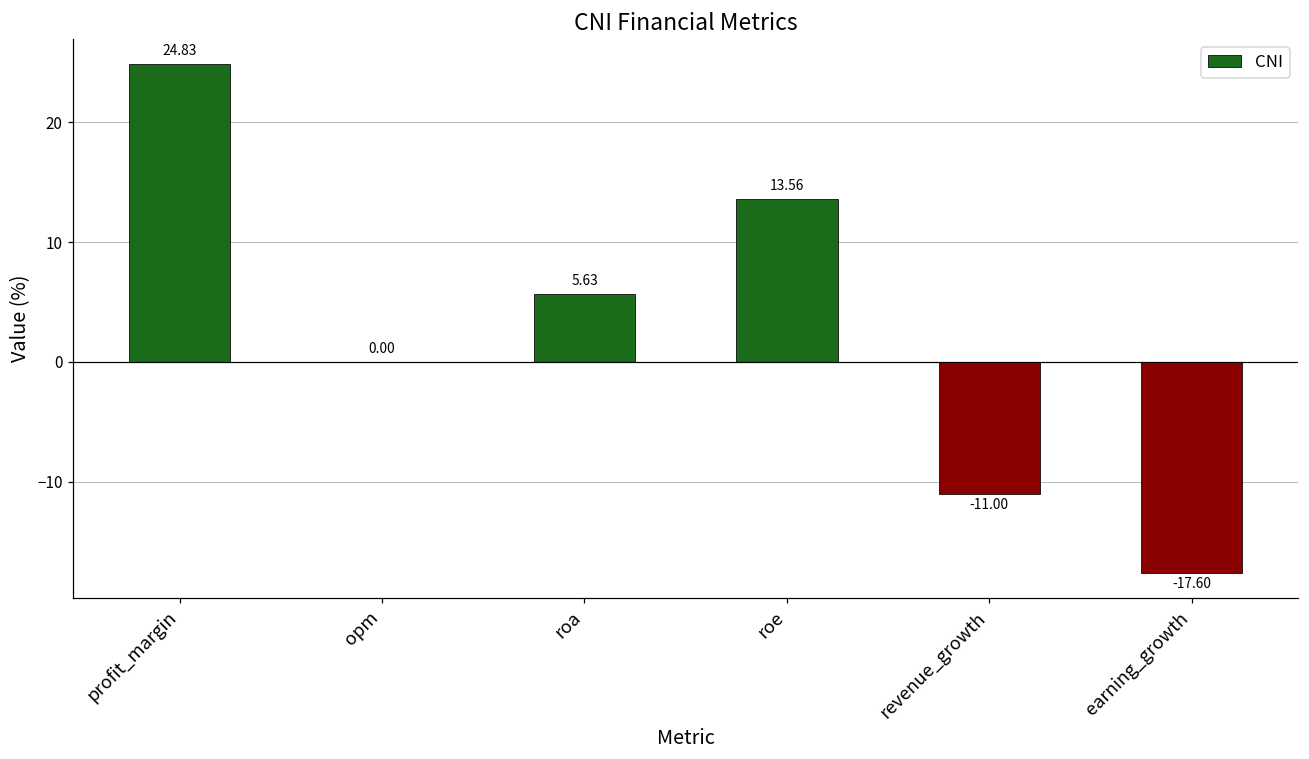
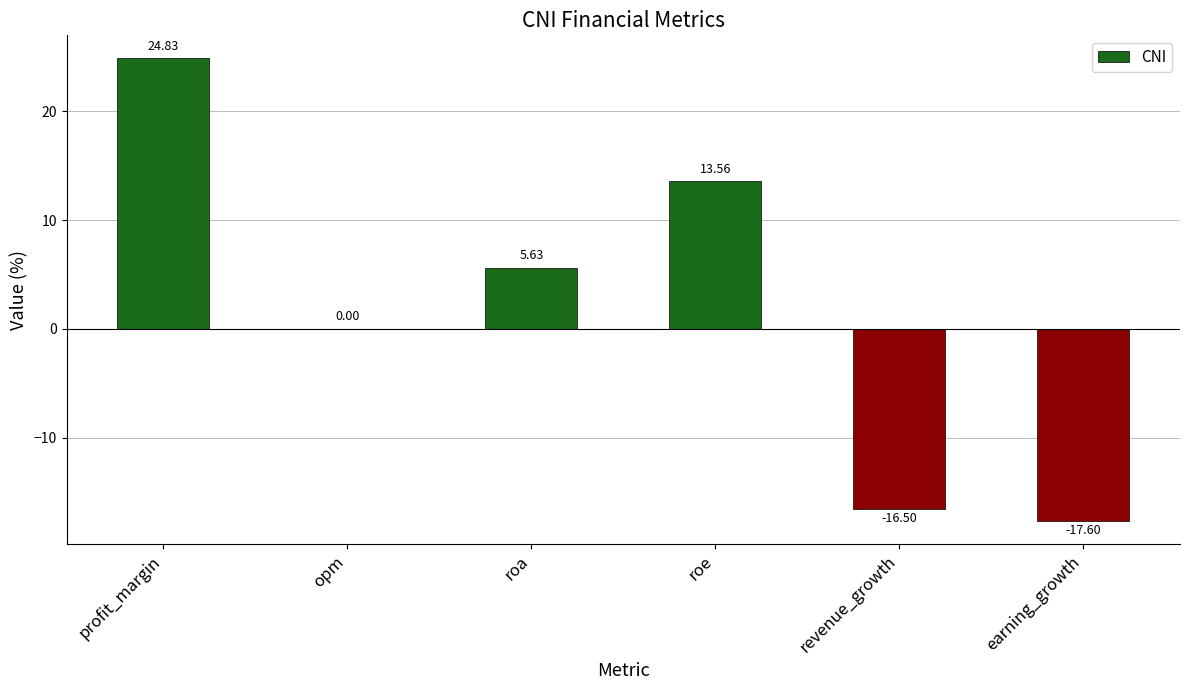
revenue_growth: -11.00 -> -16.50
